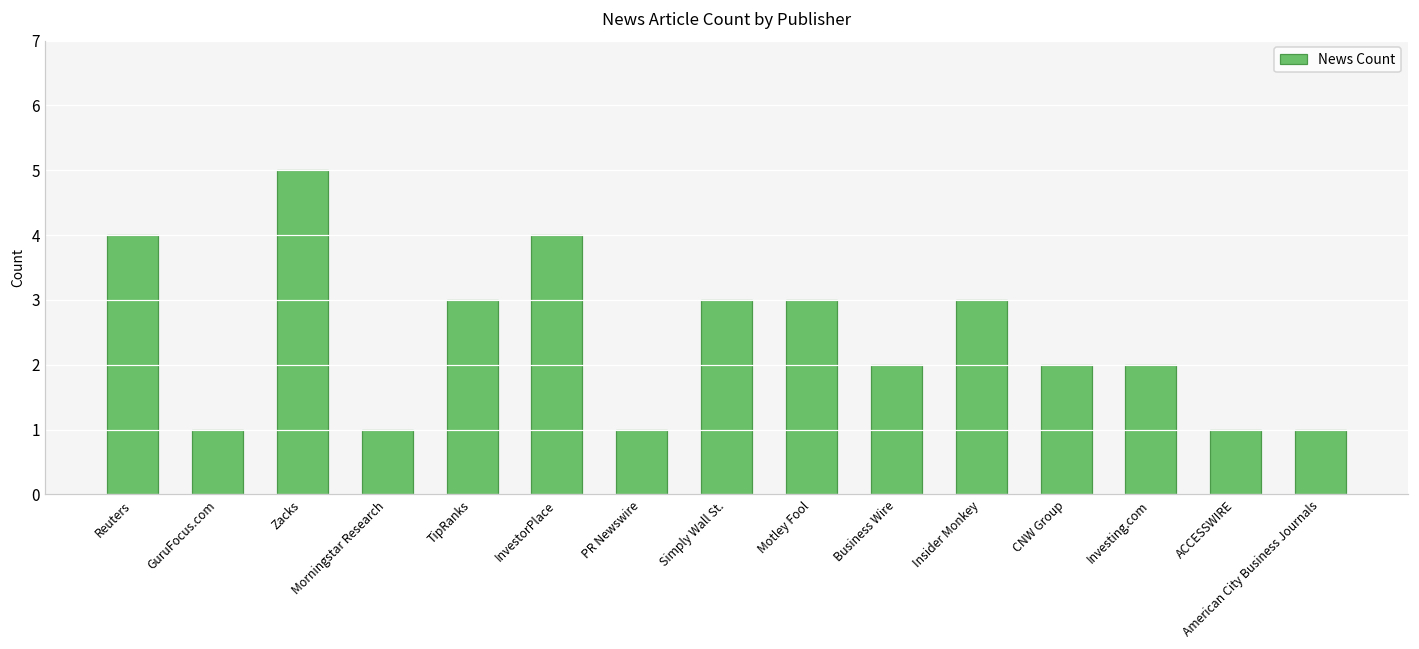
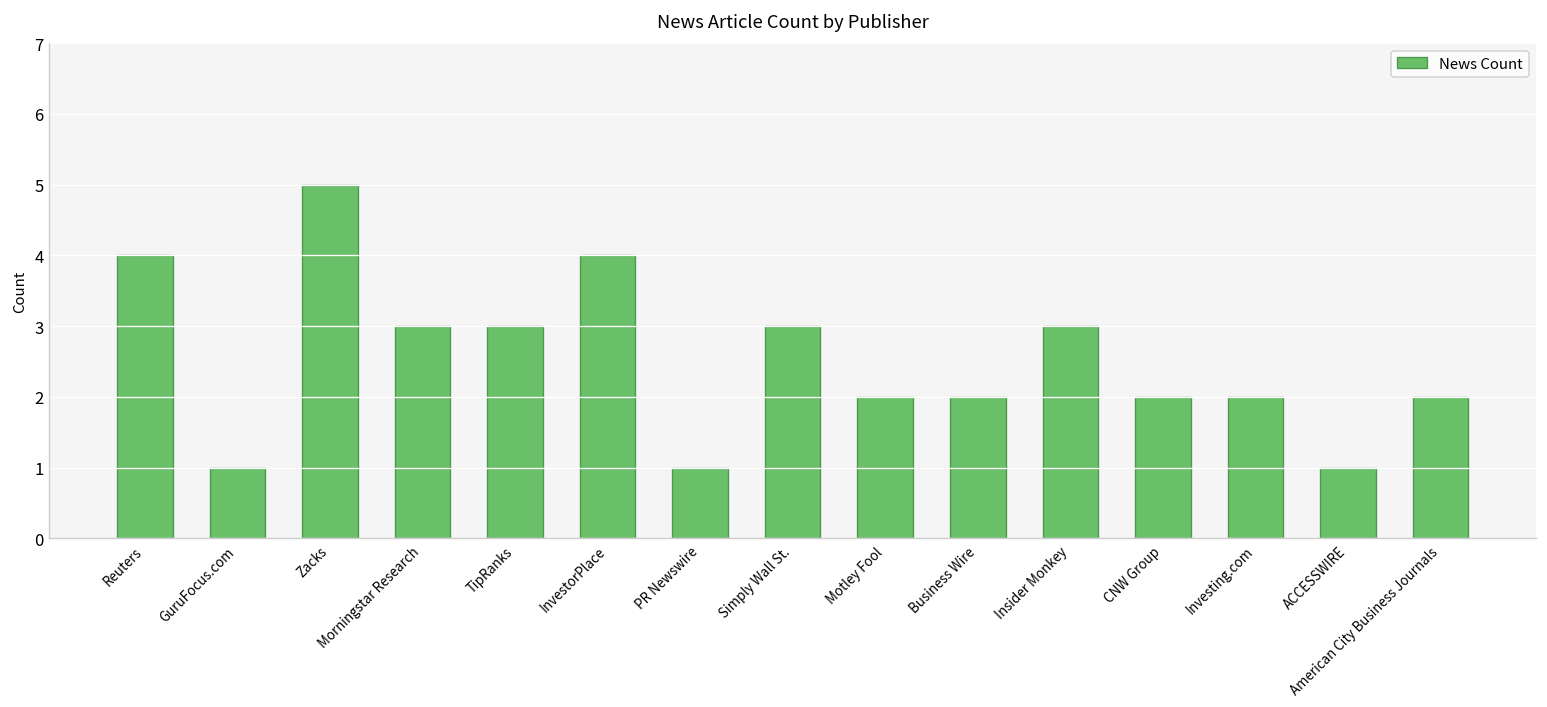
Morningstar Research: 1 -> 3
Motley Fool: 3 -> 2
American City Business Journals: 1 -> 2
